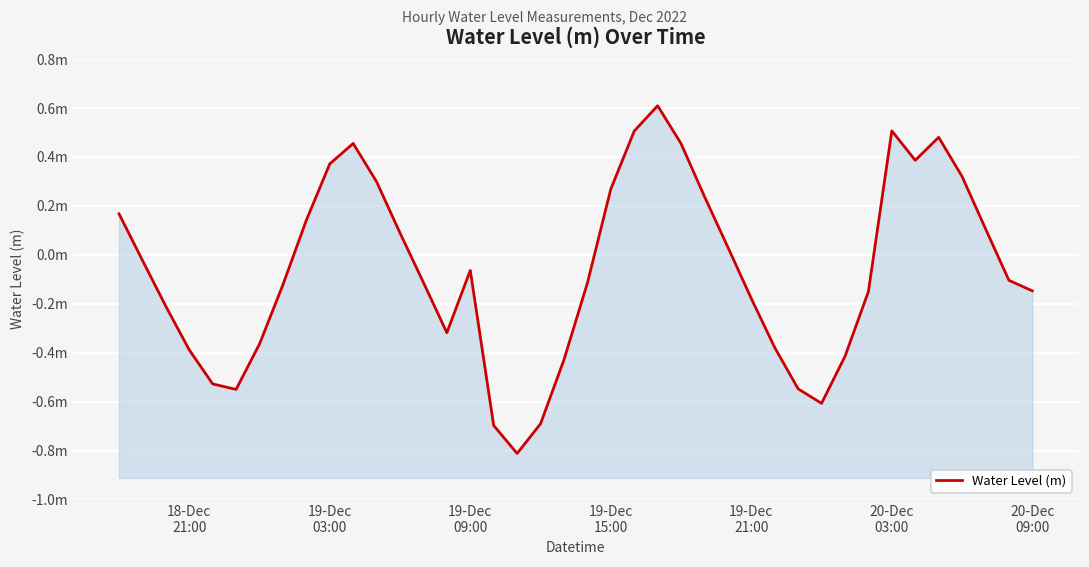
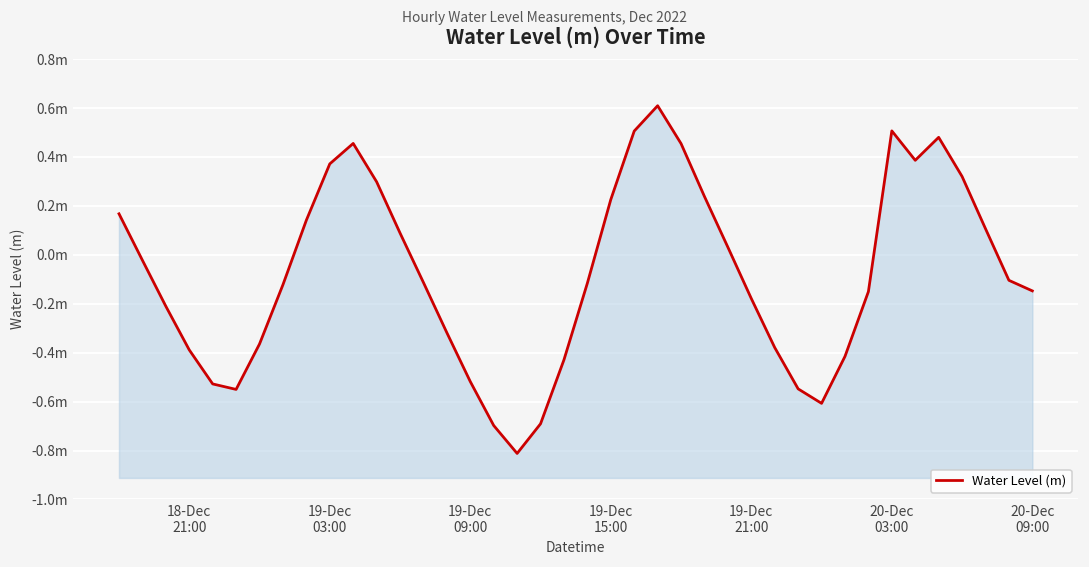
19-Dec 09:00: -0.06m -> -0.52m
19-Dec 15:00: 0.27m -> 0.23m
